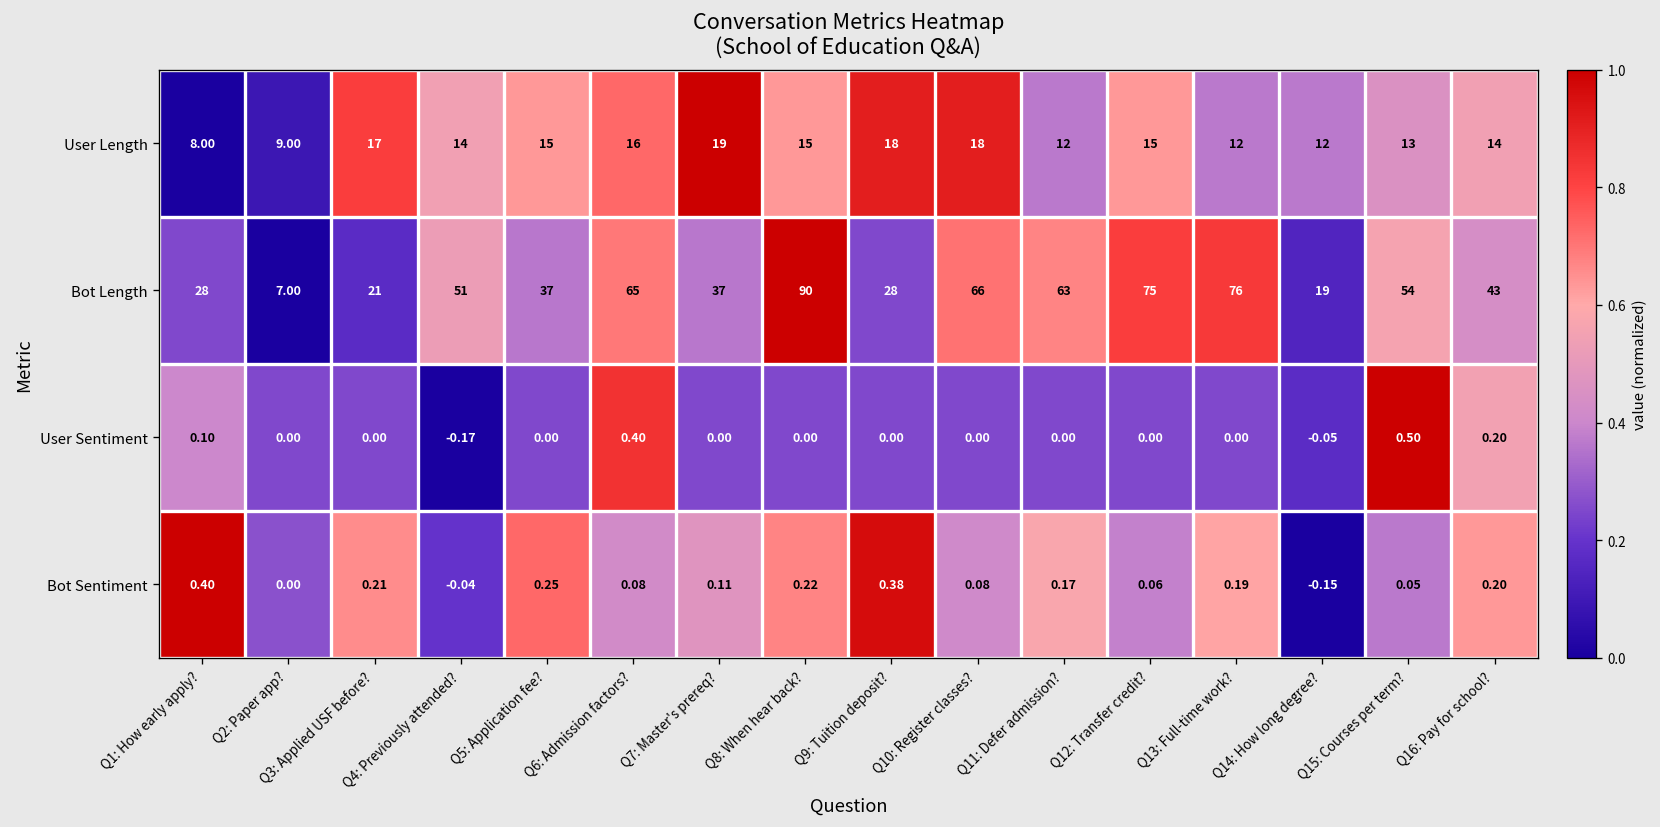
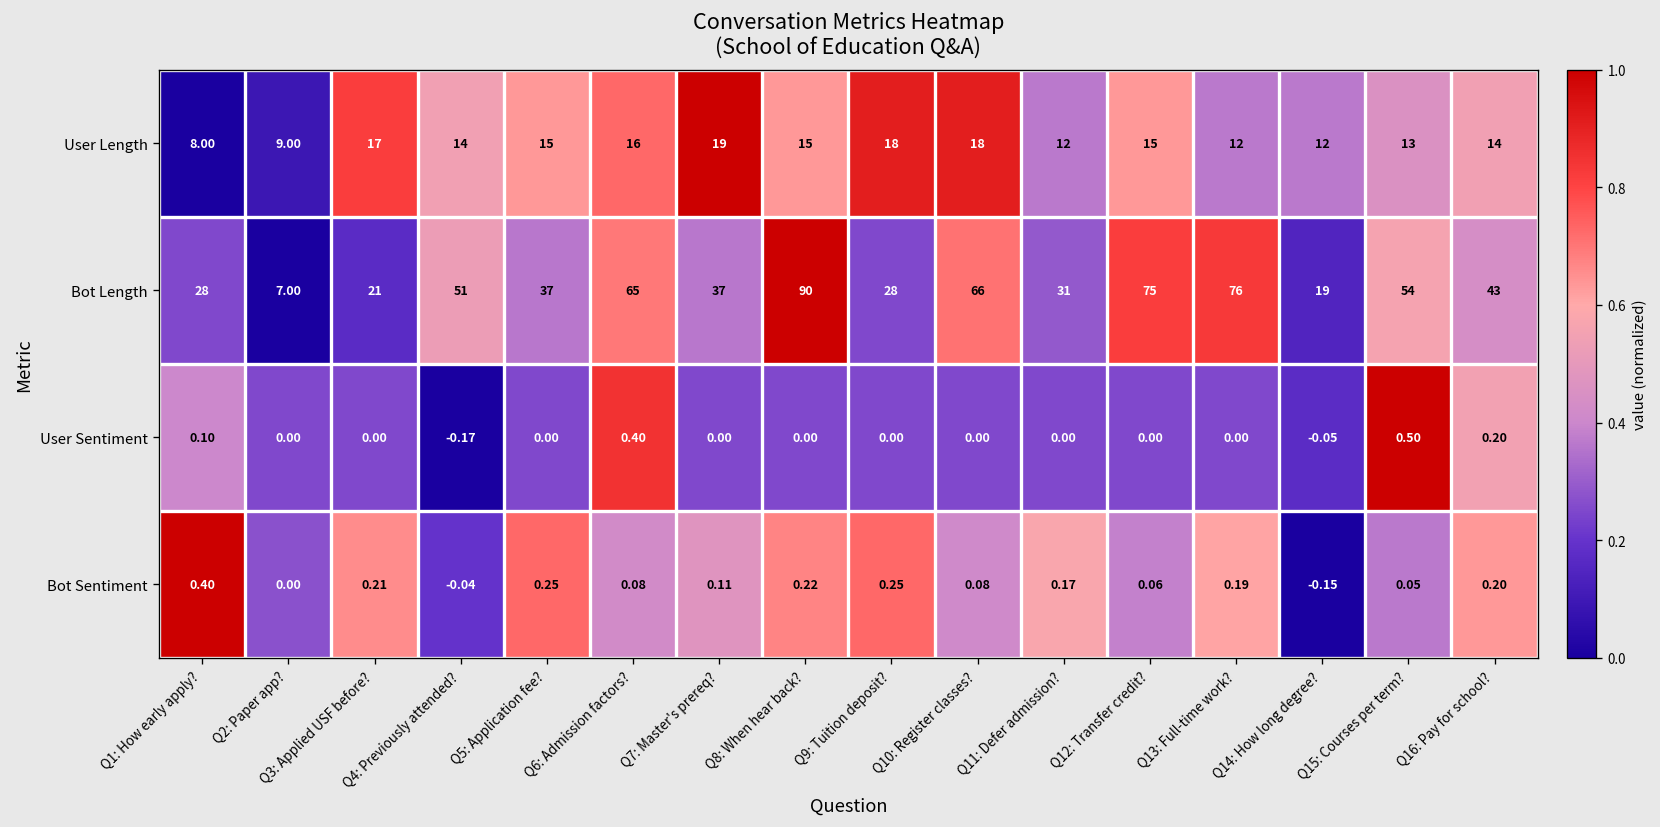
Bot Length, Q11: Defer admission?: 63 -> 31
Bot Sentiment, Q9: Tuition deposit?: 0.38 -> 0.25
